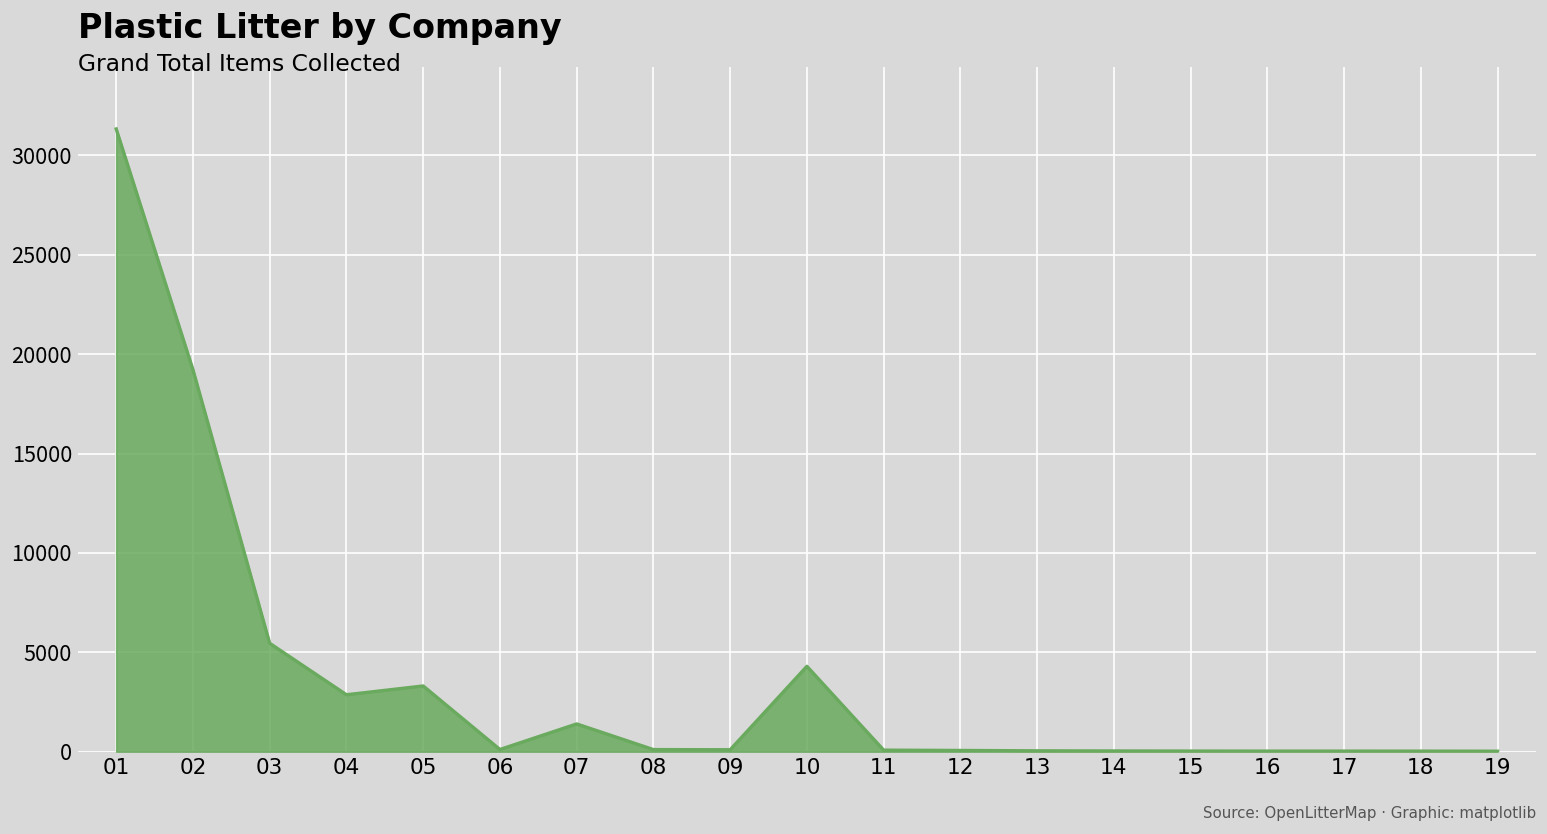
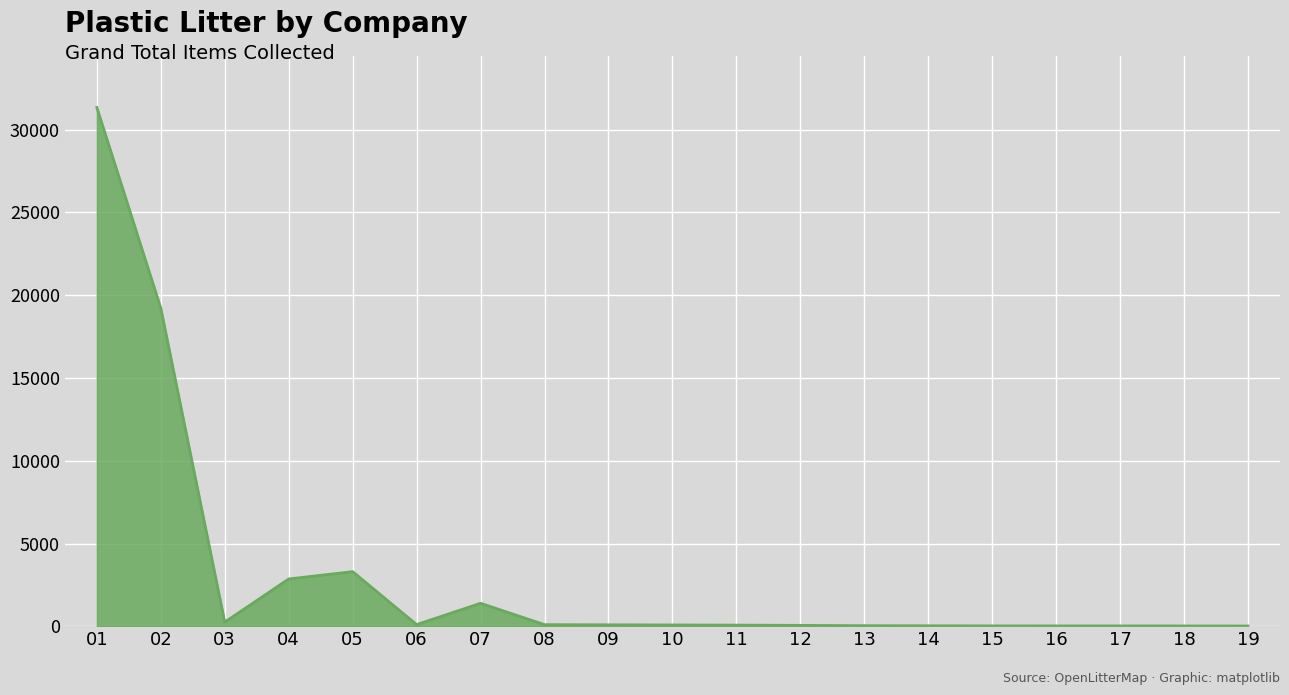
03: 5500 -> 300
10: 4300 -> 100
